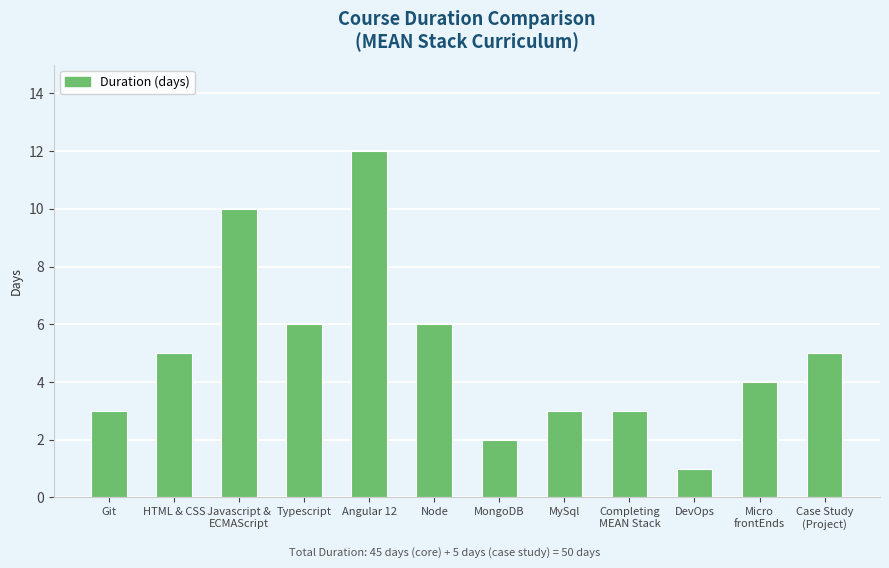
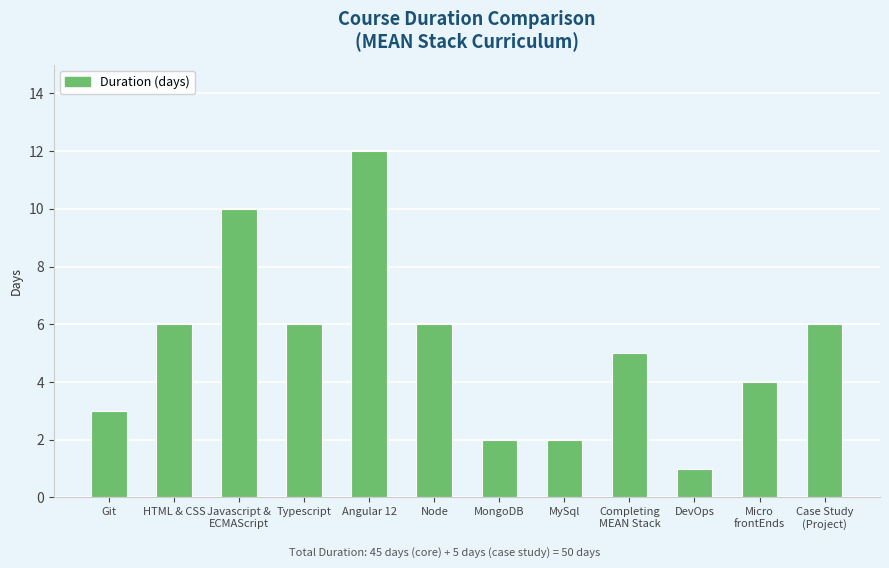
HTML & CSS: 5 -> 6
MySql: 3 -> 2
Completing MEAN Stack: 3 -> 5
Case Study (Project): 5 -> 6
